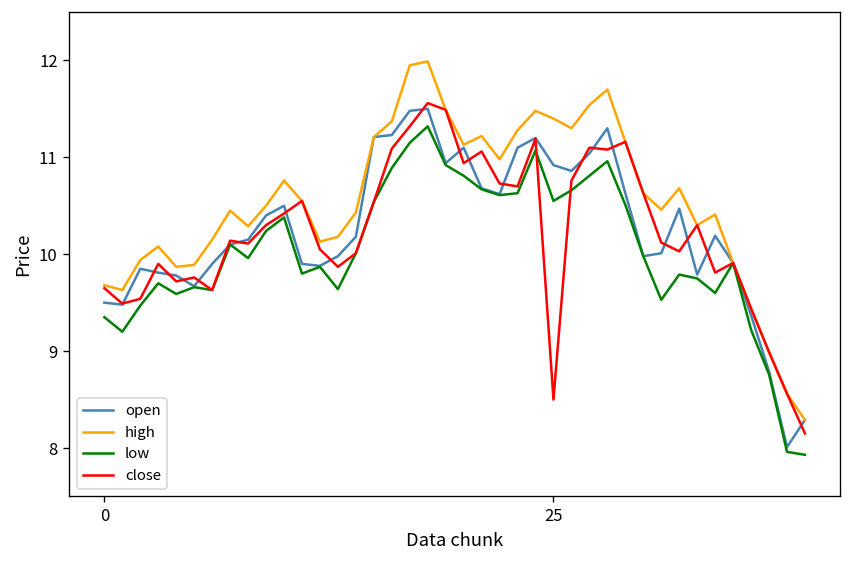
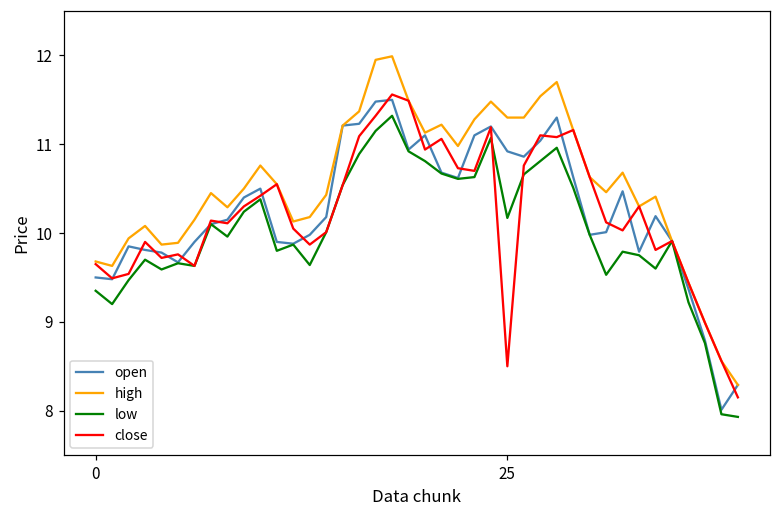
high, 25: 11.4 -> 11.3
low, 25: 10.6 -> 10.2
